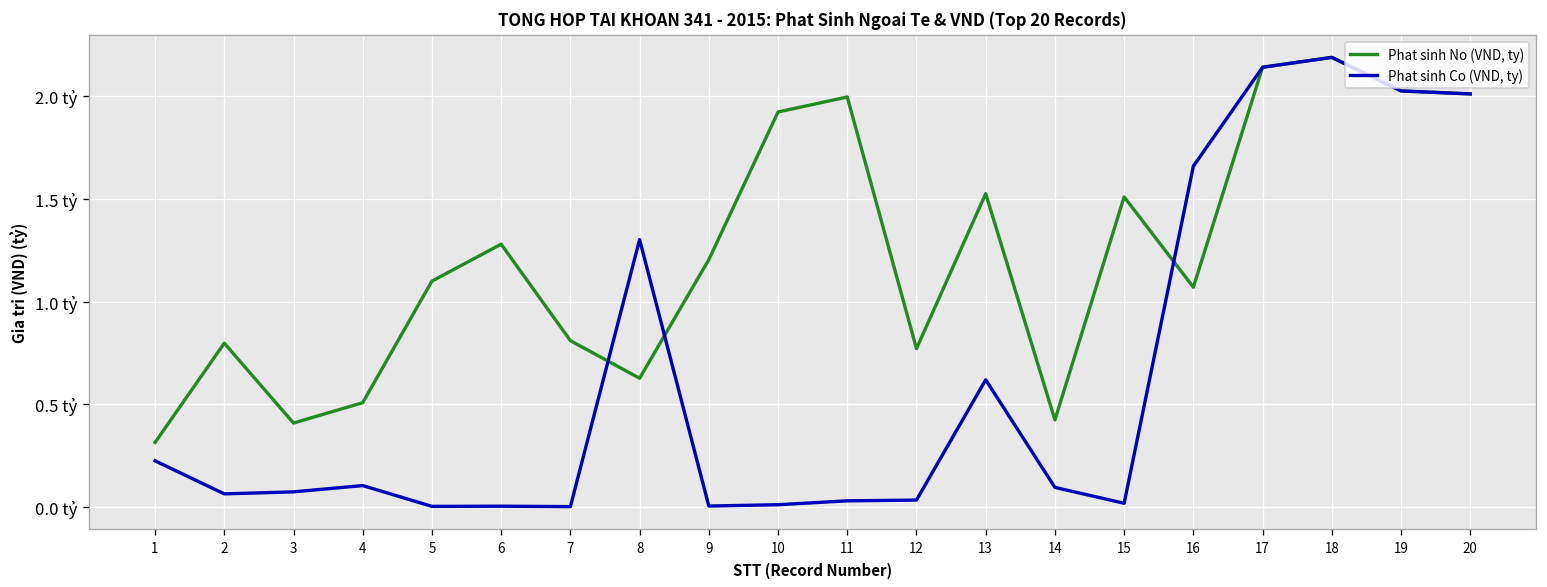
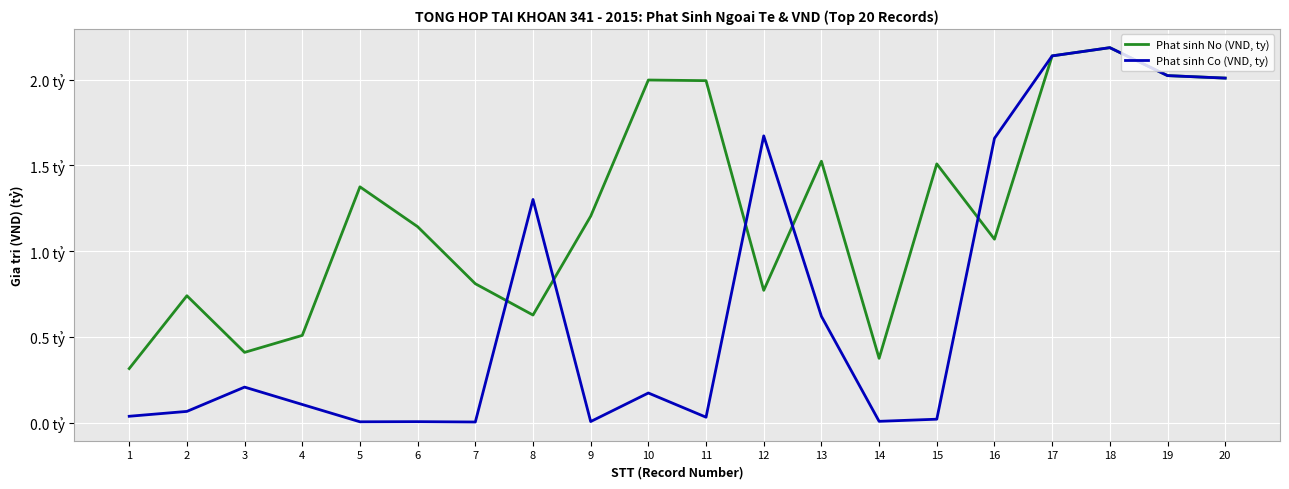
Phat sinh Co (VND, ty), 1: 0.23 tỷ -> 0.04 tỷ
Phat sinh No (VND, ty), 2: 0.80 tỷ -> 0.74 tỷ
Phat sinh Co (VND, ty), 3: 0.08 tỷ -> 0.21 tỷ
Phat sinh No (VND, ty), 5: 1.10 tỷ -> 1.38 tỷ
Phat sinh No (VND, ty), 6: 1.28 tỷ -> 1.14 tỷ
Phat sinh No (VND, ty), 10: 1.92 tỷ -> 2.00 tỷ
Phat sinh Co (VND, ty), 10: 0.01 tỷ -> 0.17 tỷ
Phat sinh Co (VND, ty), 12: 0.04 tỷ -> 1.67 tỷ
Phat sinh No (VND, ty), 14: 0.42 tỷ -> 0.37 tỷ
Phat sinh Co (VND, ty), 14: 0.10 tỷ -> 0.01 tỷ
